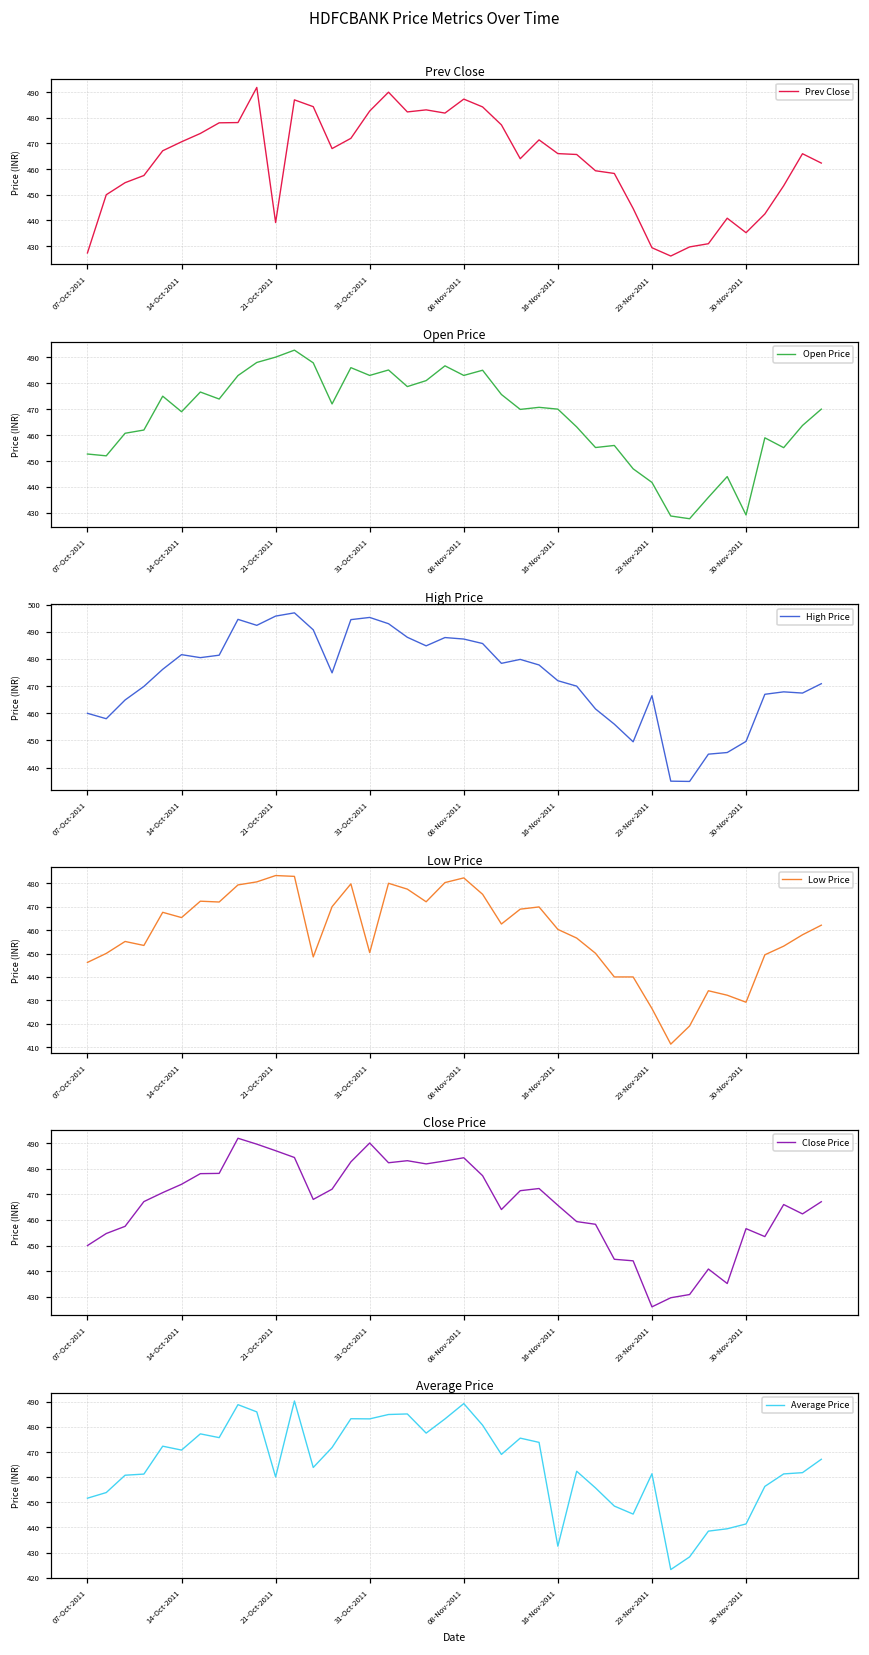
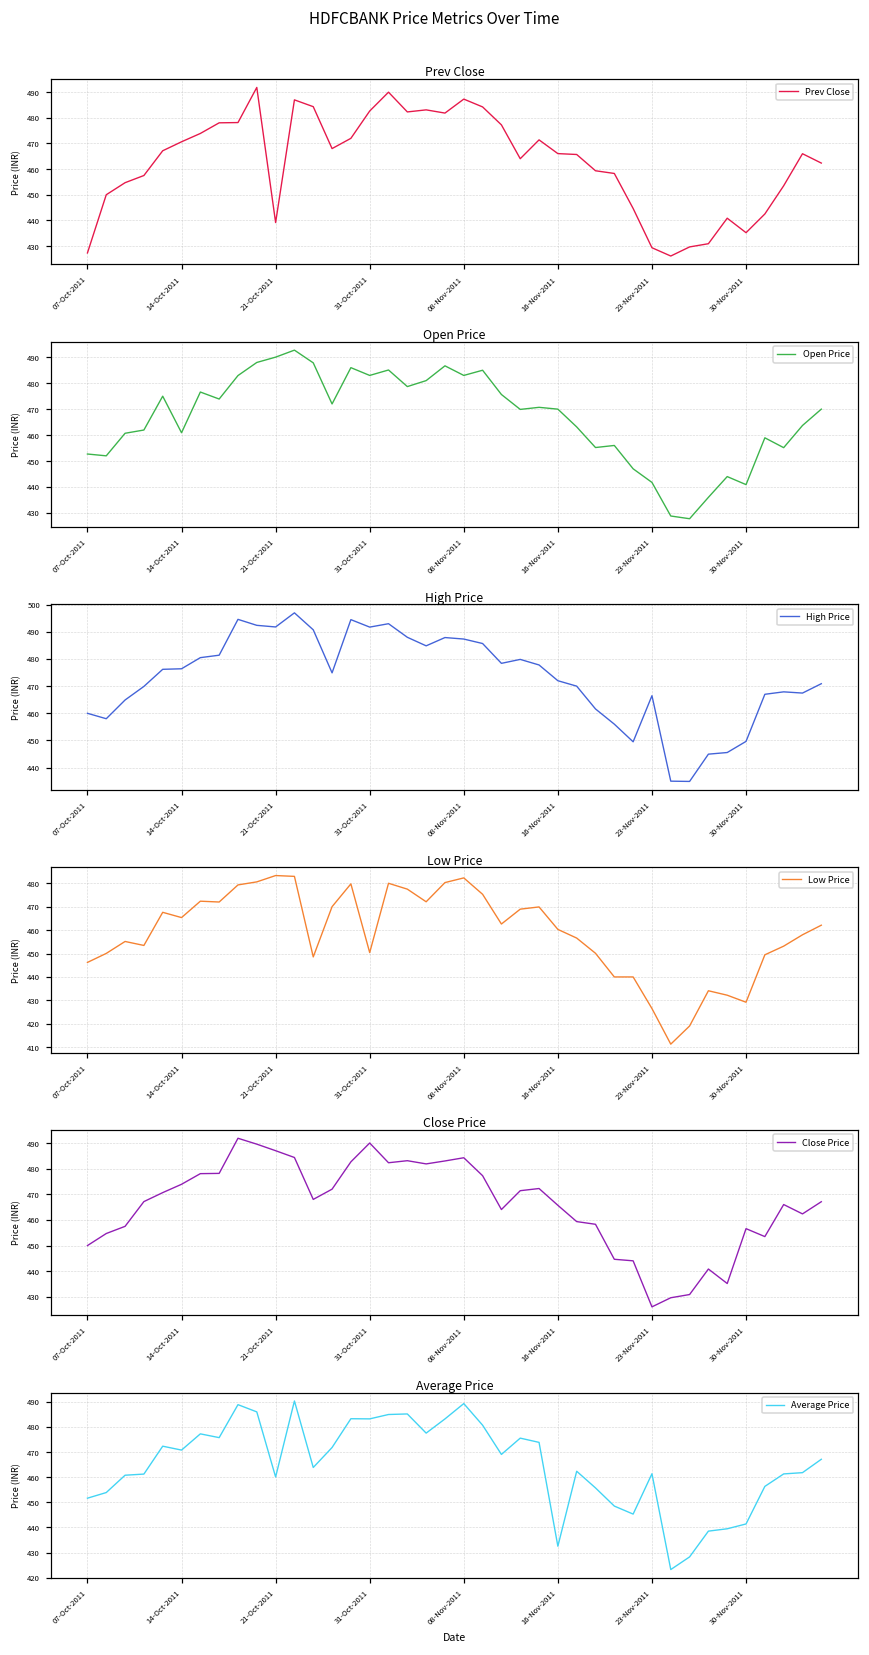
Open Price, 14-Oct-2011: 469 -> 461
Open Price, 30-Nov-2011: 429 -> 441
High Price, 14-Oct-2011: 482 -> 476
High Price, 21-Oct-2011: 496 -> 492
High Price, 31-Oct-2011: 495 -> 492
